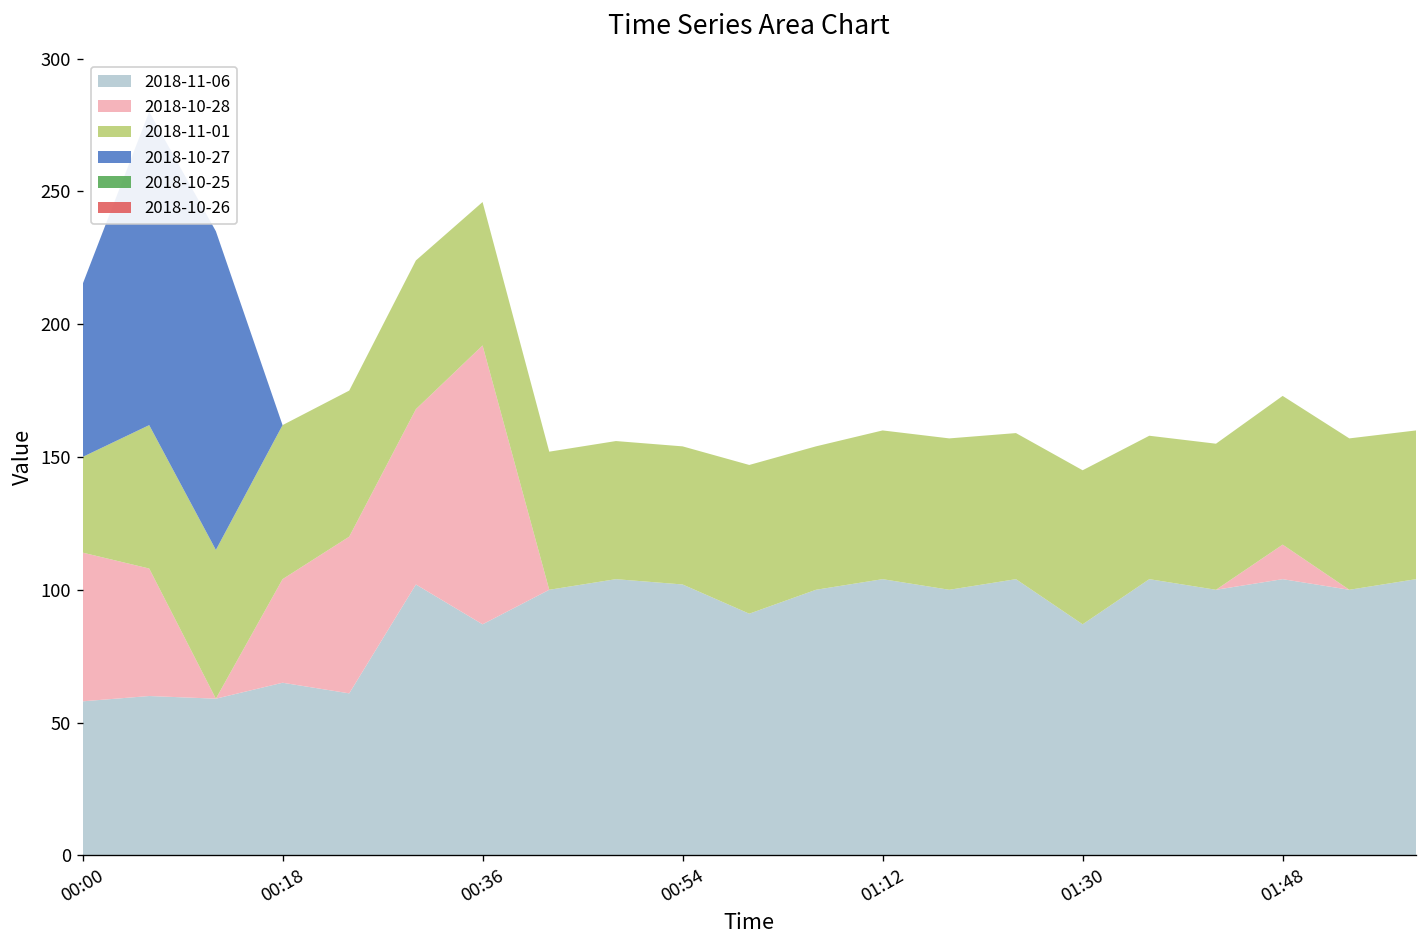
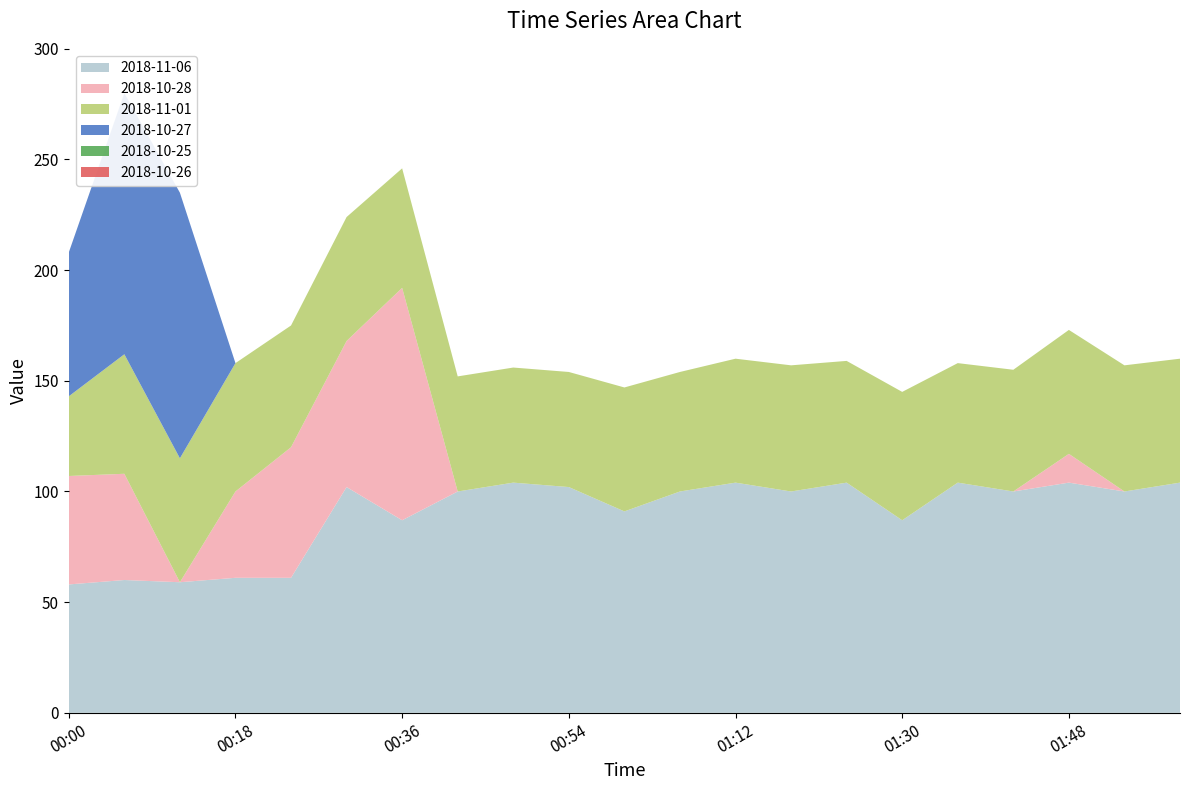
2018-10-28, 00:00: 56 -> 49
2018-11-06, 00:18: 65 -> 61
